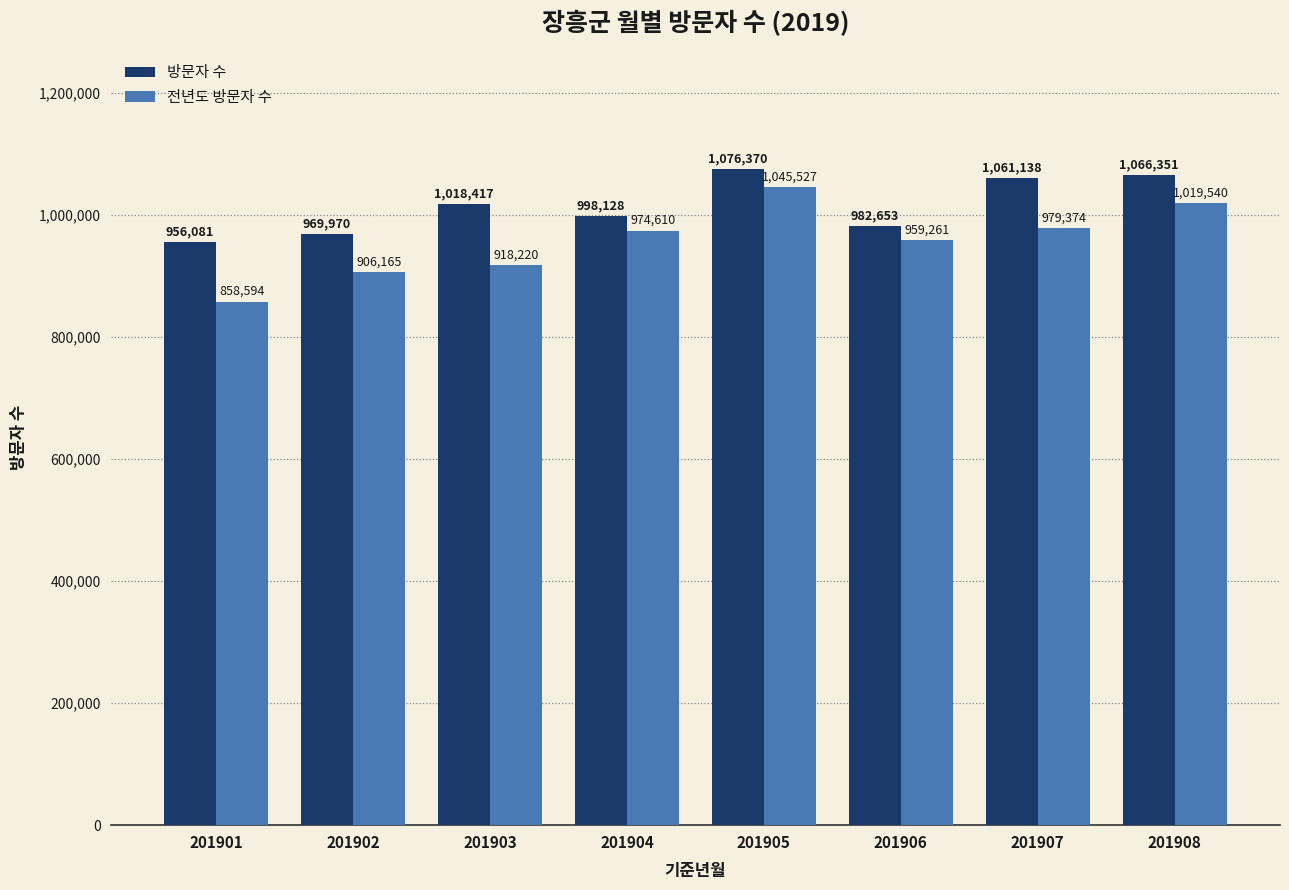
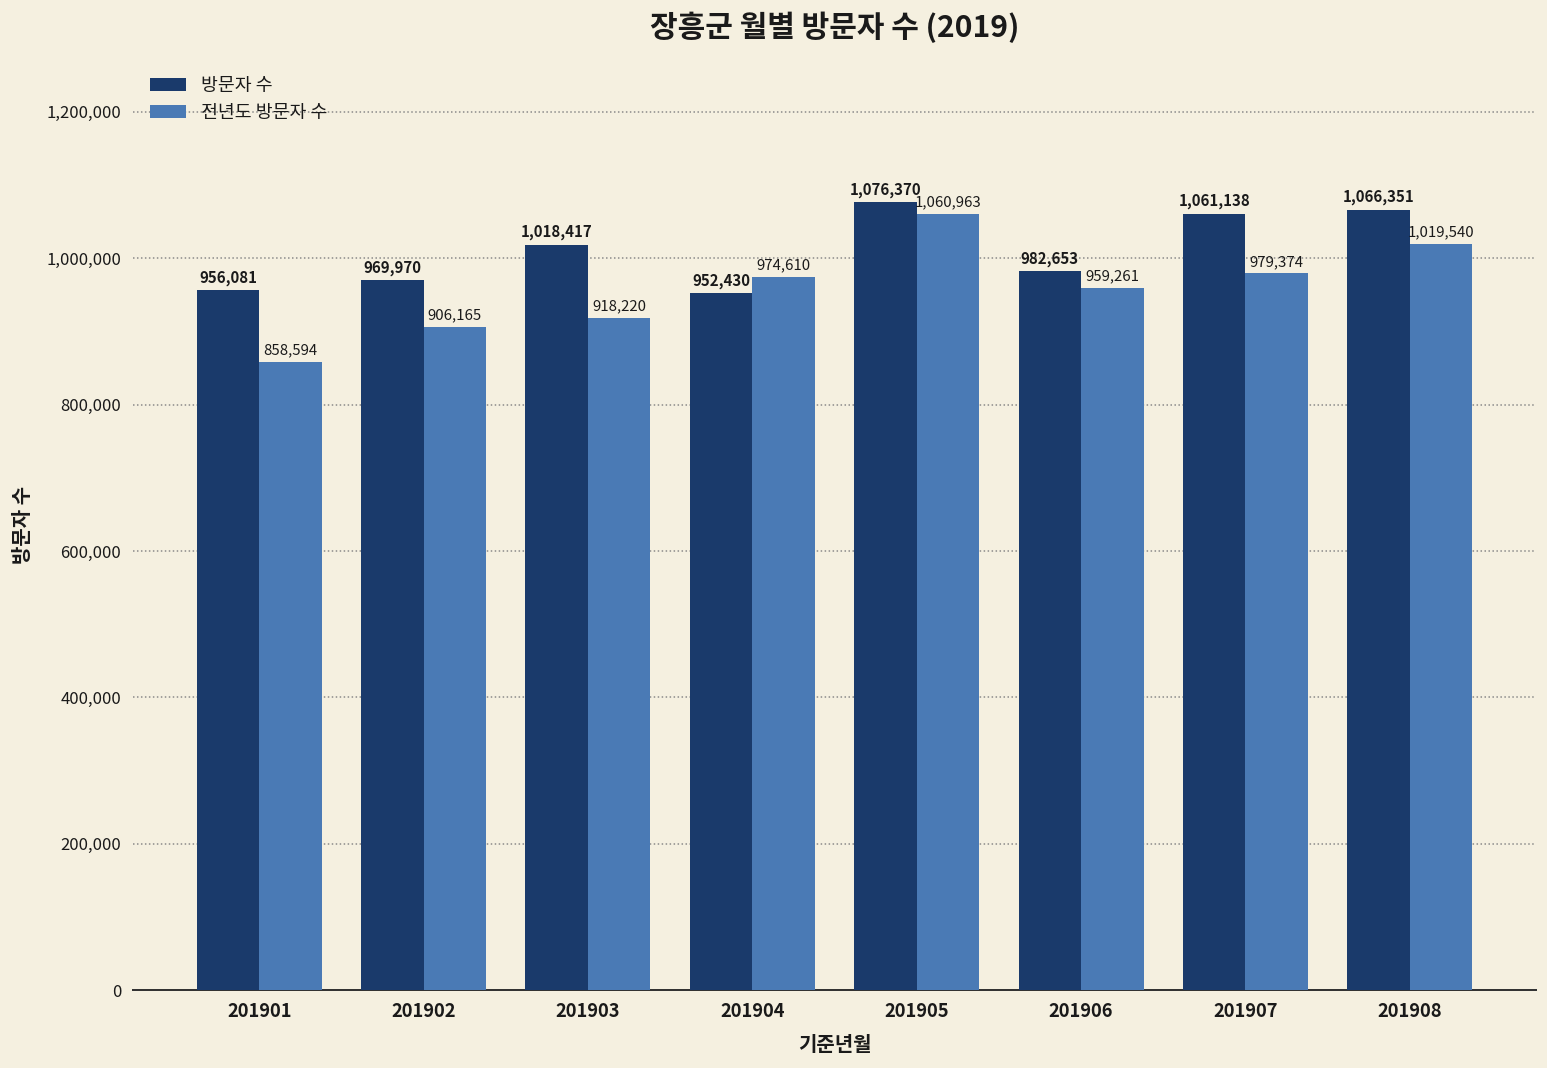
방문자 수, 201904: 998,128 -> 952,430
전년도 방문자 수, 201905: 1,045,527 -> 1,060,963
